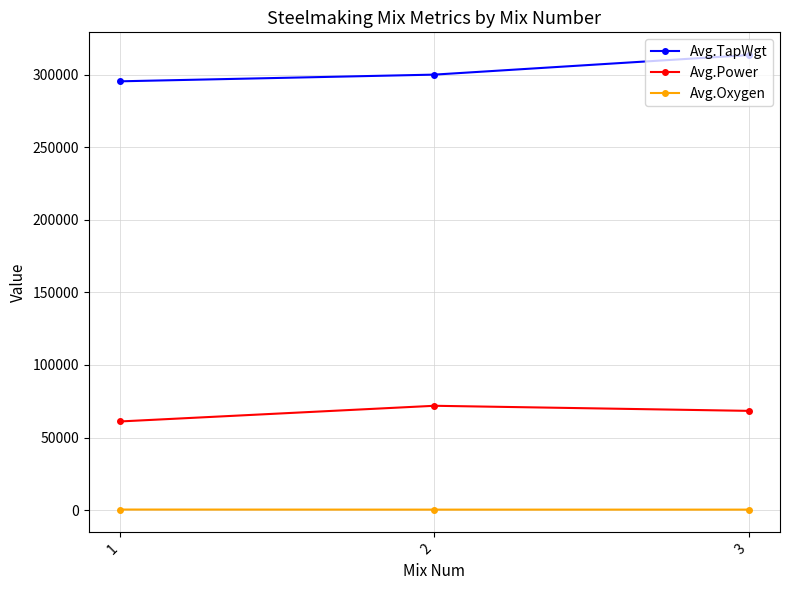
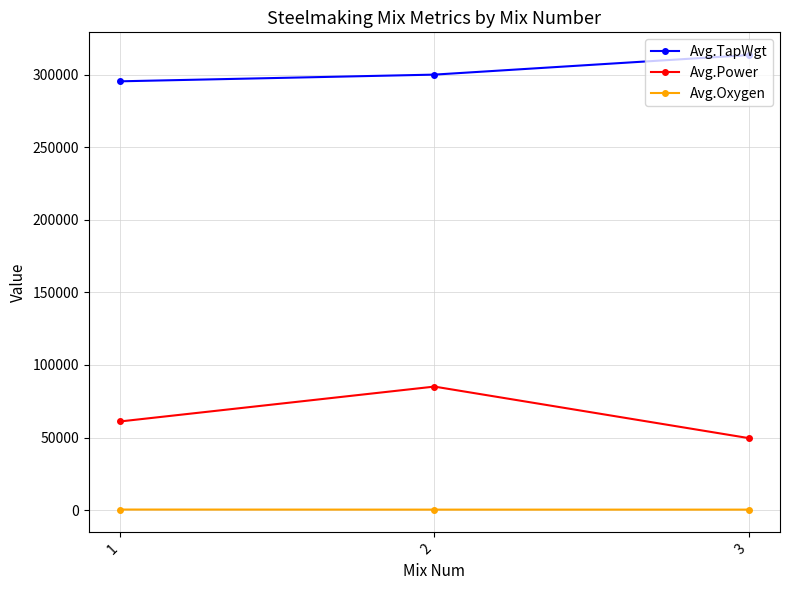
Avg.Power, 2: 72000 -> 85000
Avg.Power, 3: 68000 -> 50000
